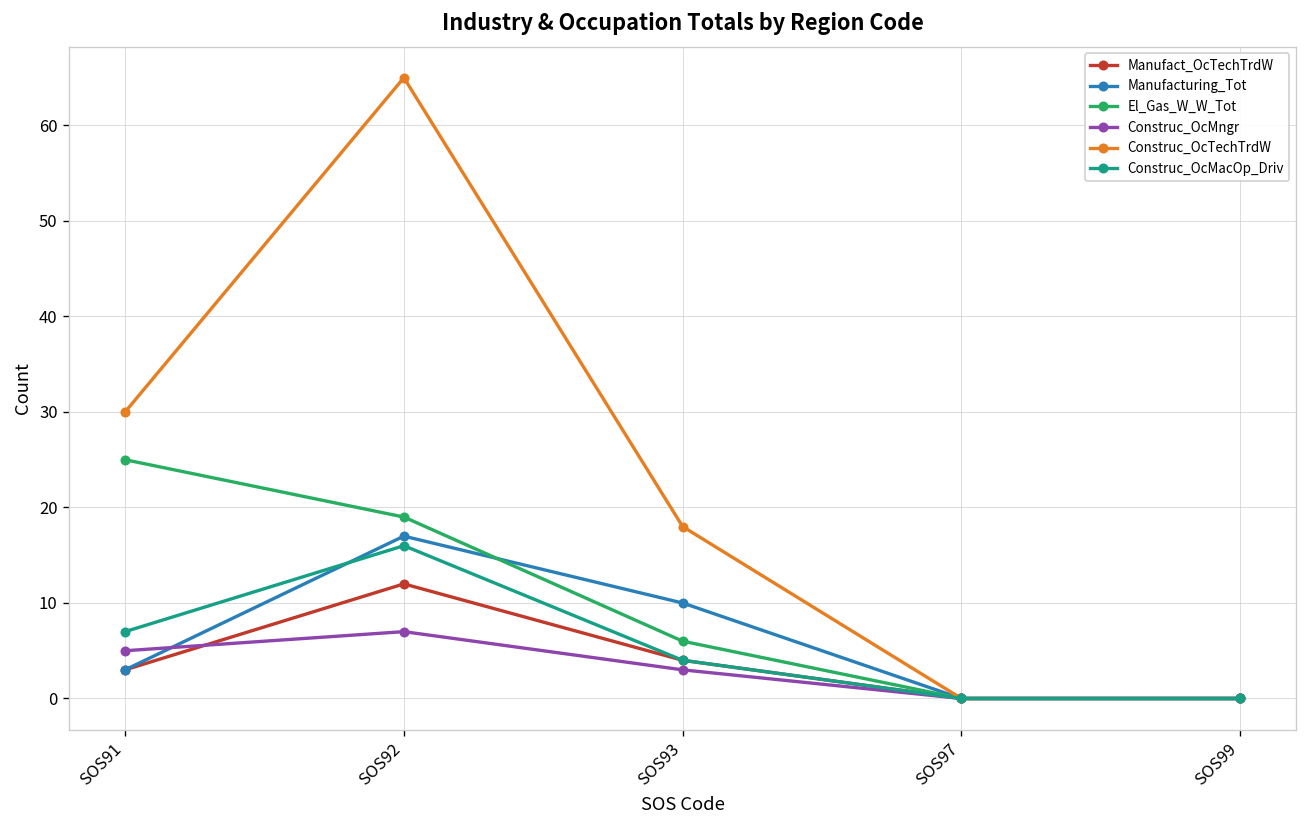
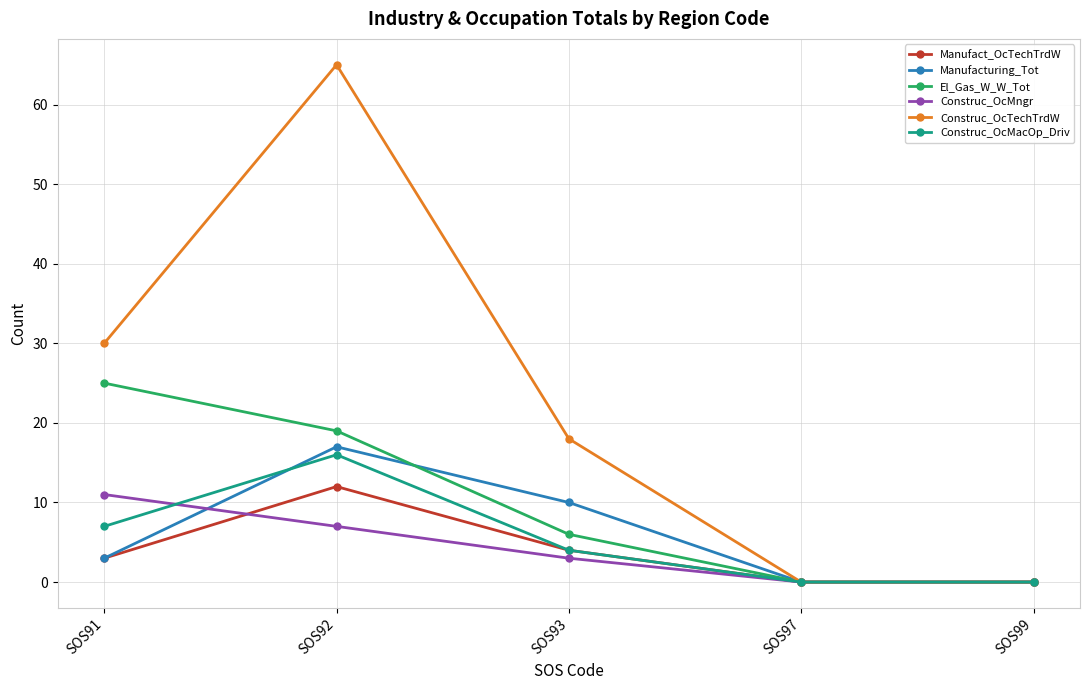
Construc_OcMngr, SOS91: 5 -> 11
